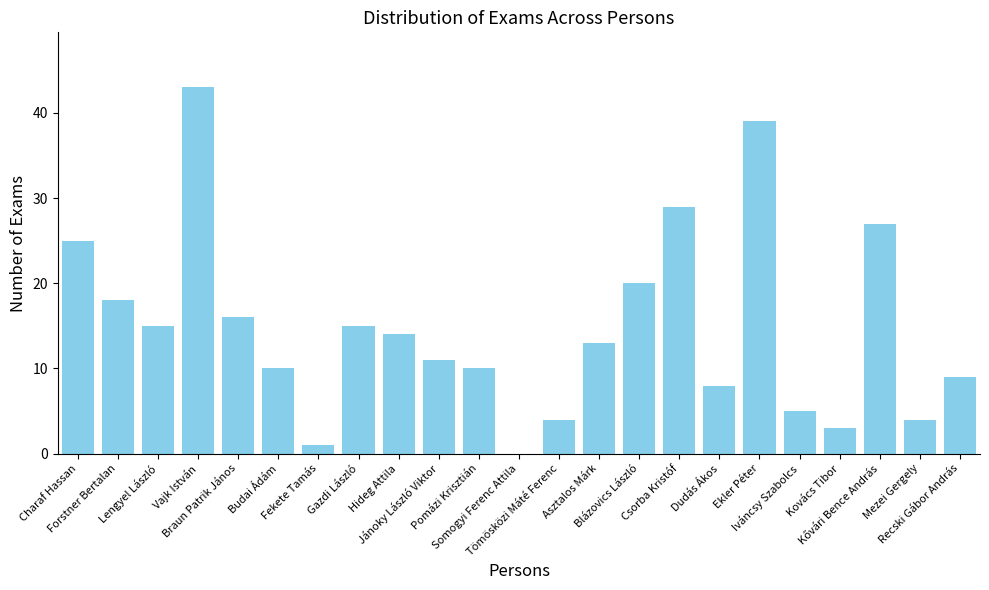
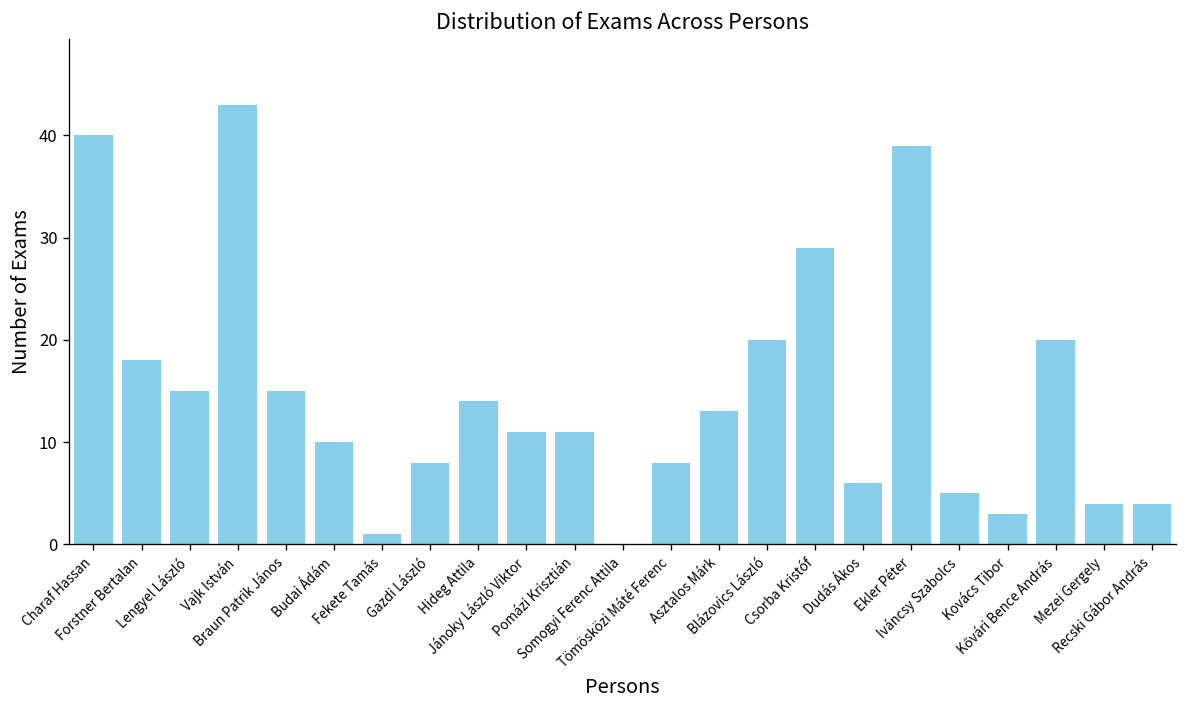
Charaf Hassan: 25 -> 40
Braun Patrik János: 16 -> 15
Gazdi László: 15 -> 8
Pomázi Krisztián: 10 -> 11
Tömösközi Máté Ferenc: 4 -> 8
Dudás Ákos: 8 -> 6
Kővári Bence András: 27 -> 20
Recski Gábor András: 9 -> 4
